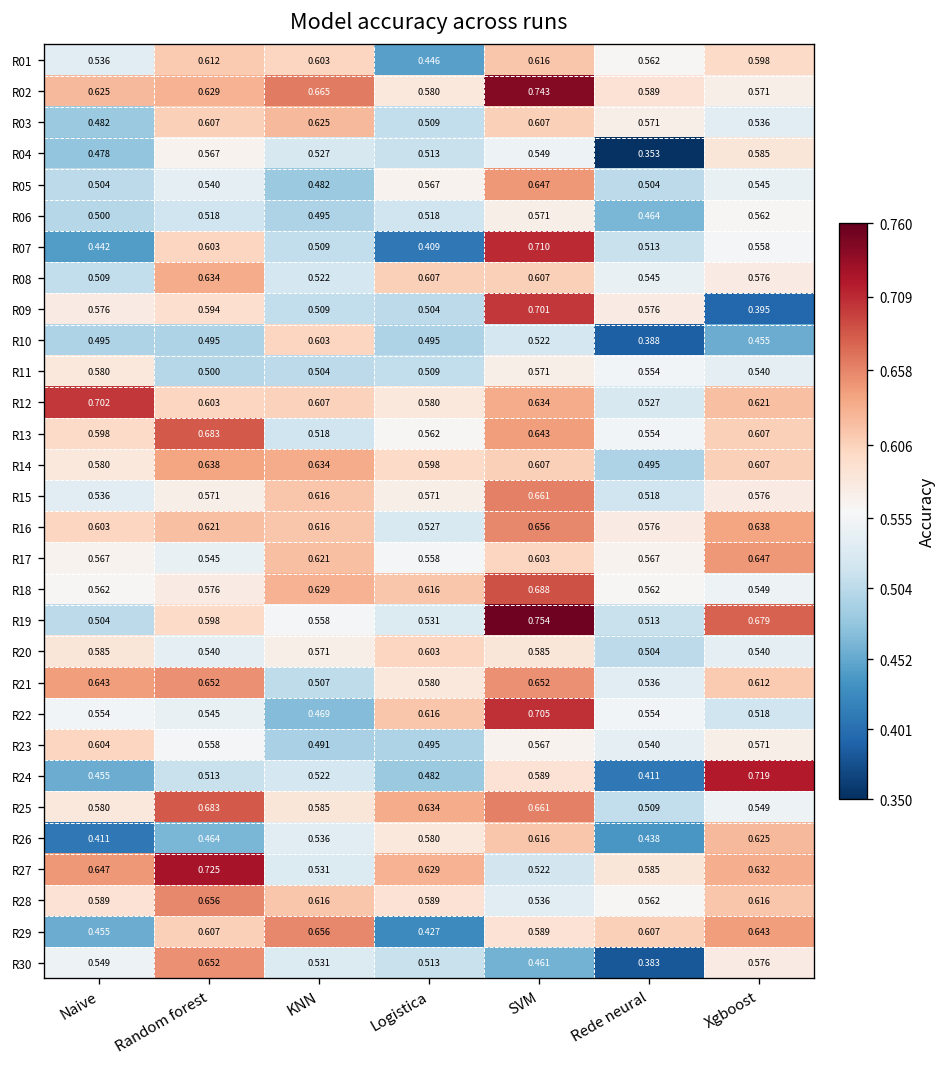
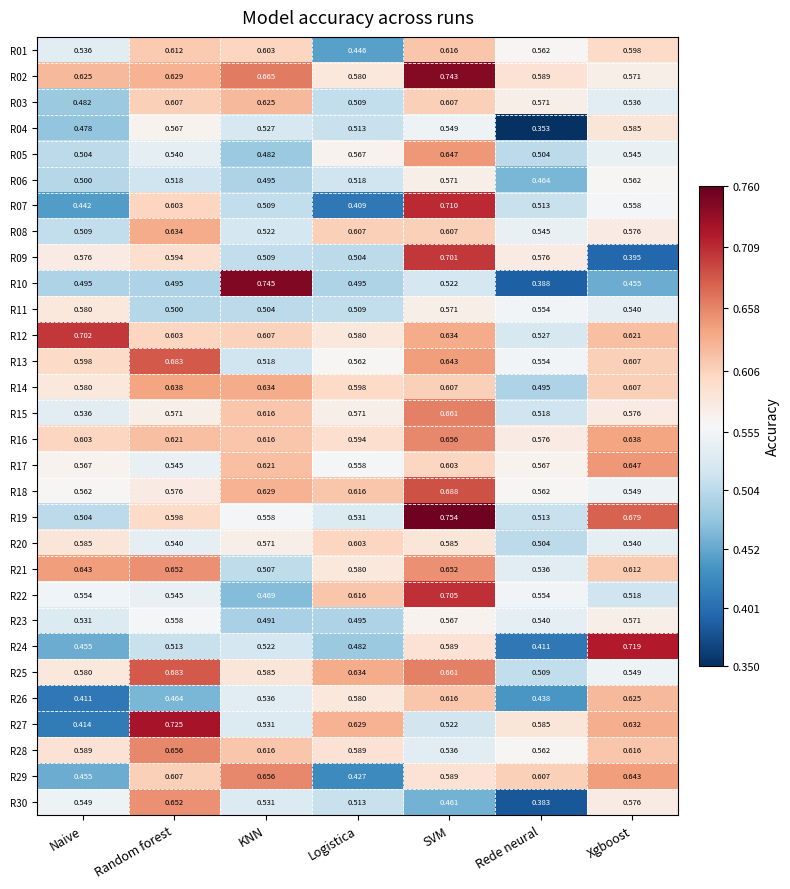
R10, KNN: 0.603 -> 0.745
R16, Logistica: 0.527 -> 0.594
R23, Naive: 0.604 -> 0.531
R27, Naive: 0.647 -> 0.414
